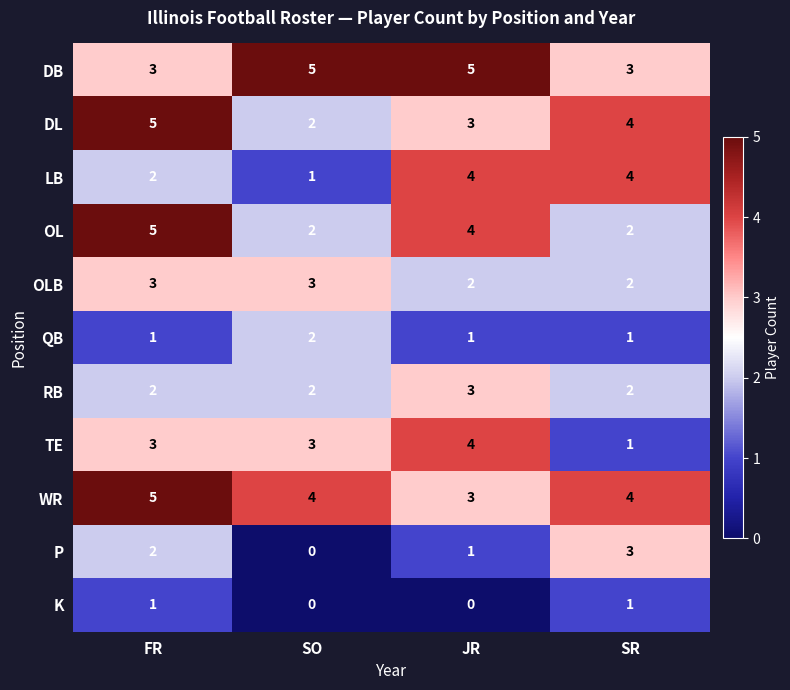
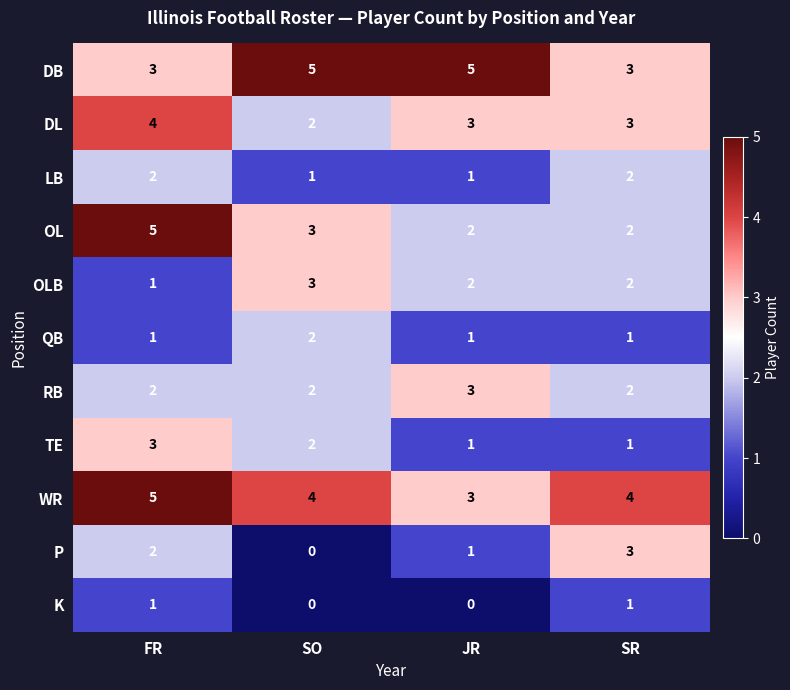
DL, FR: 5 -> 4
DL, SR: 4 -> 3
LB, JR: 4 -> 1
LB, SR: 4 -> 2
OL, SO: 2 -> 3
OL, JR: 4 -> 2
OLB, FR: 3 -> 1
TE, SO: 3 -> 2
TE, JR: 4 -> 1
